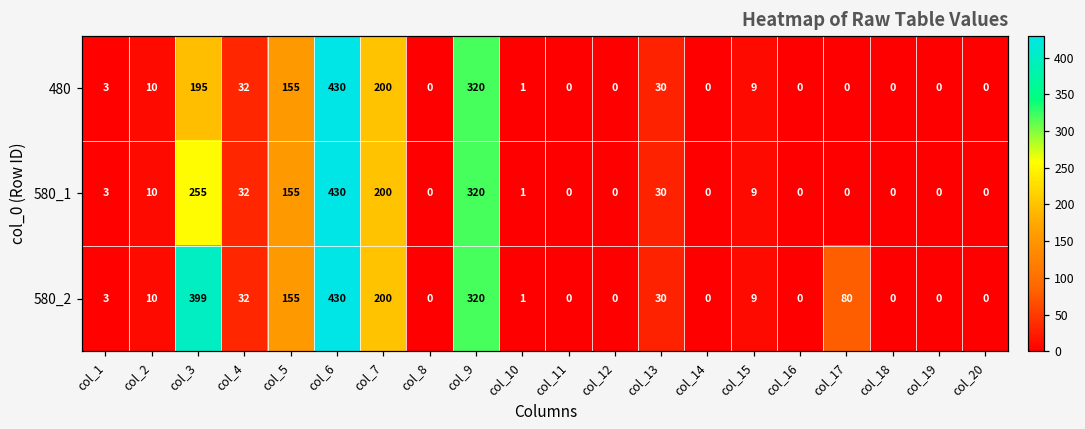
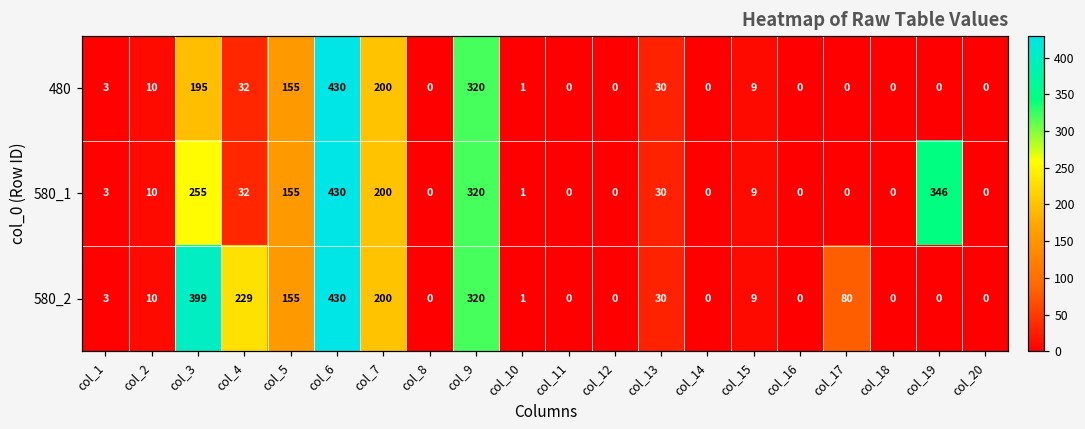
580_1, col_19: 0 -> 346
580_2, col_4: 32 -> 229
